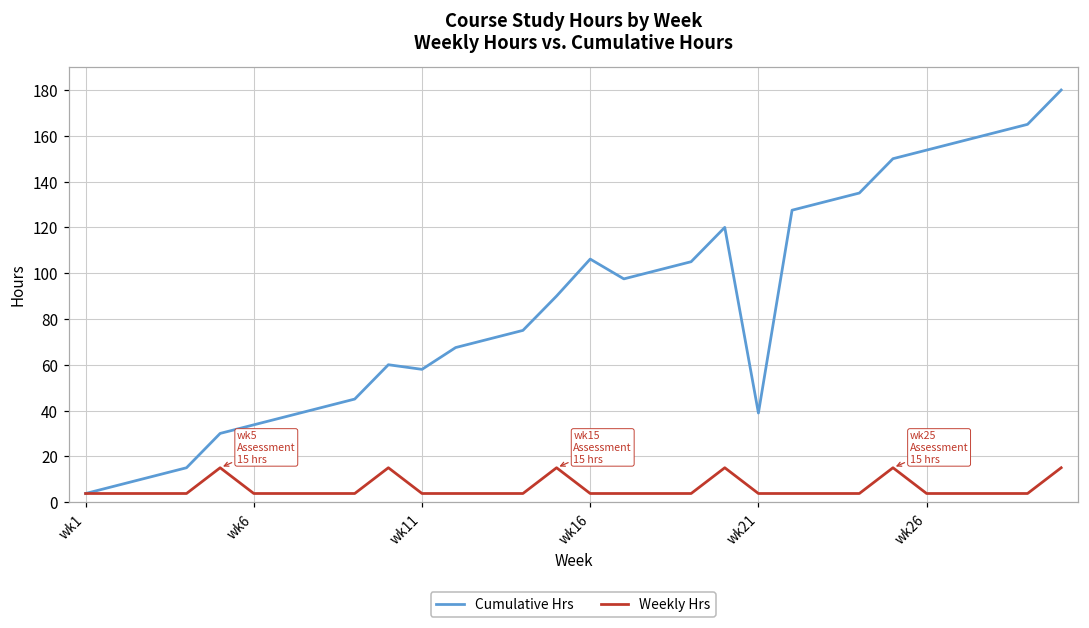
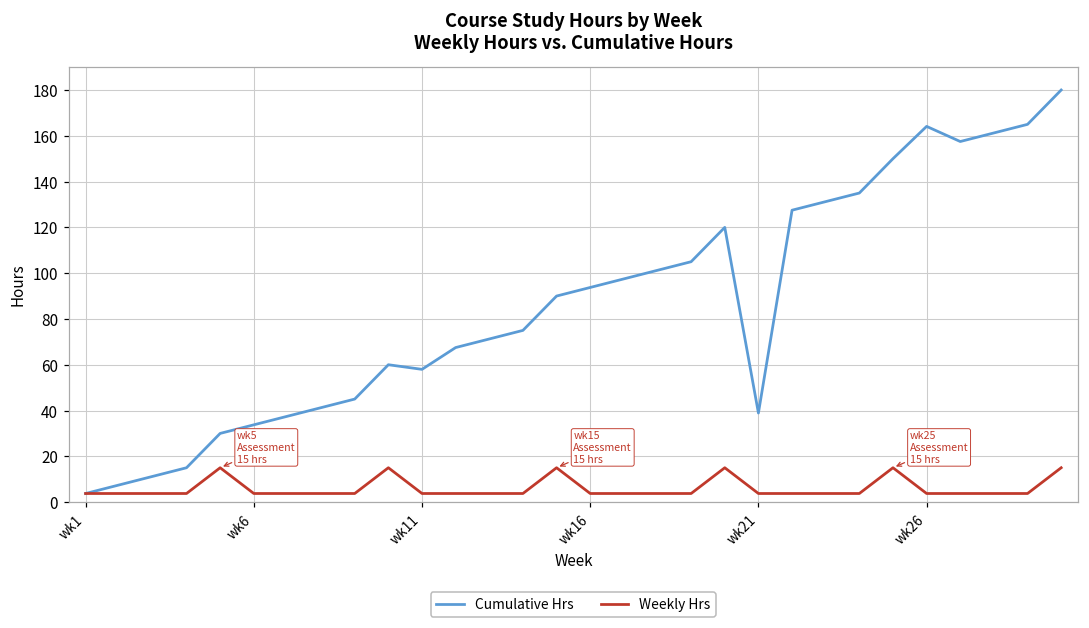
Cumulative Hrs, wk16: 106 -> 94
Cumulative Hrs, wk26: 154 -> 164
